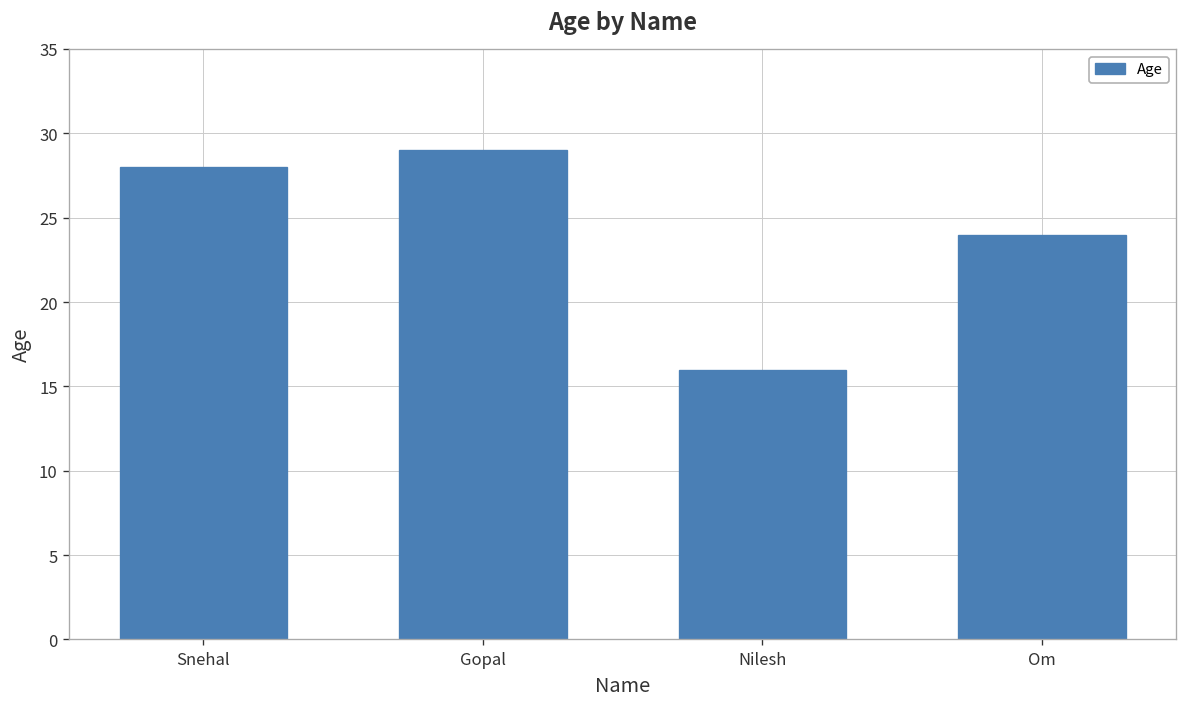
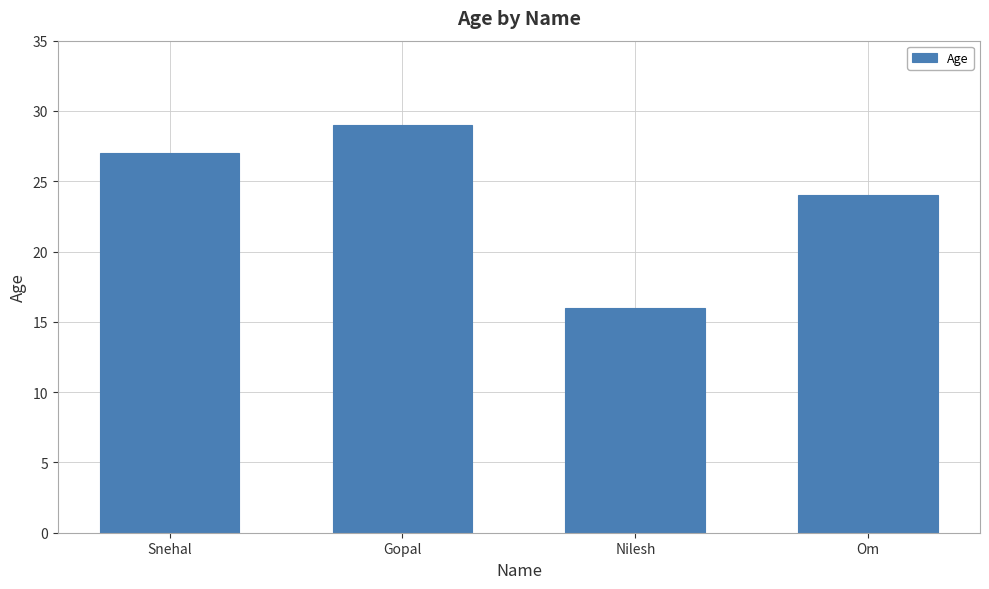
Snehal: 28 -> 27
